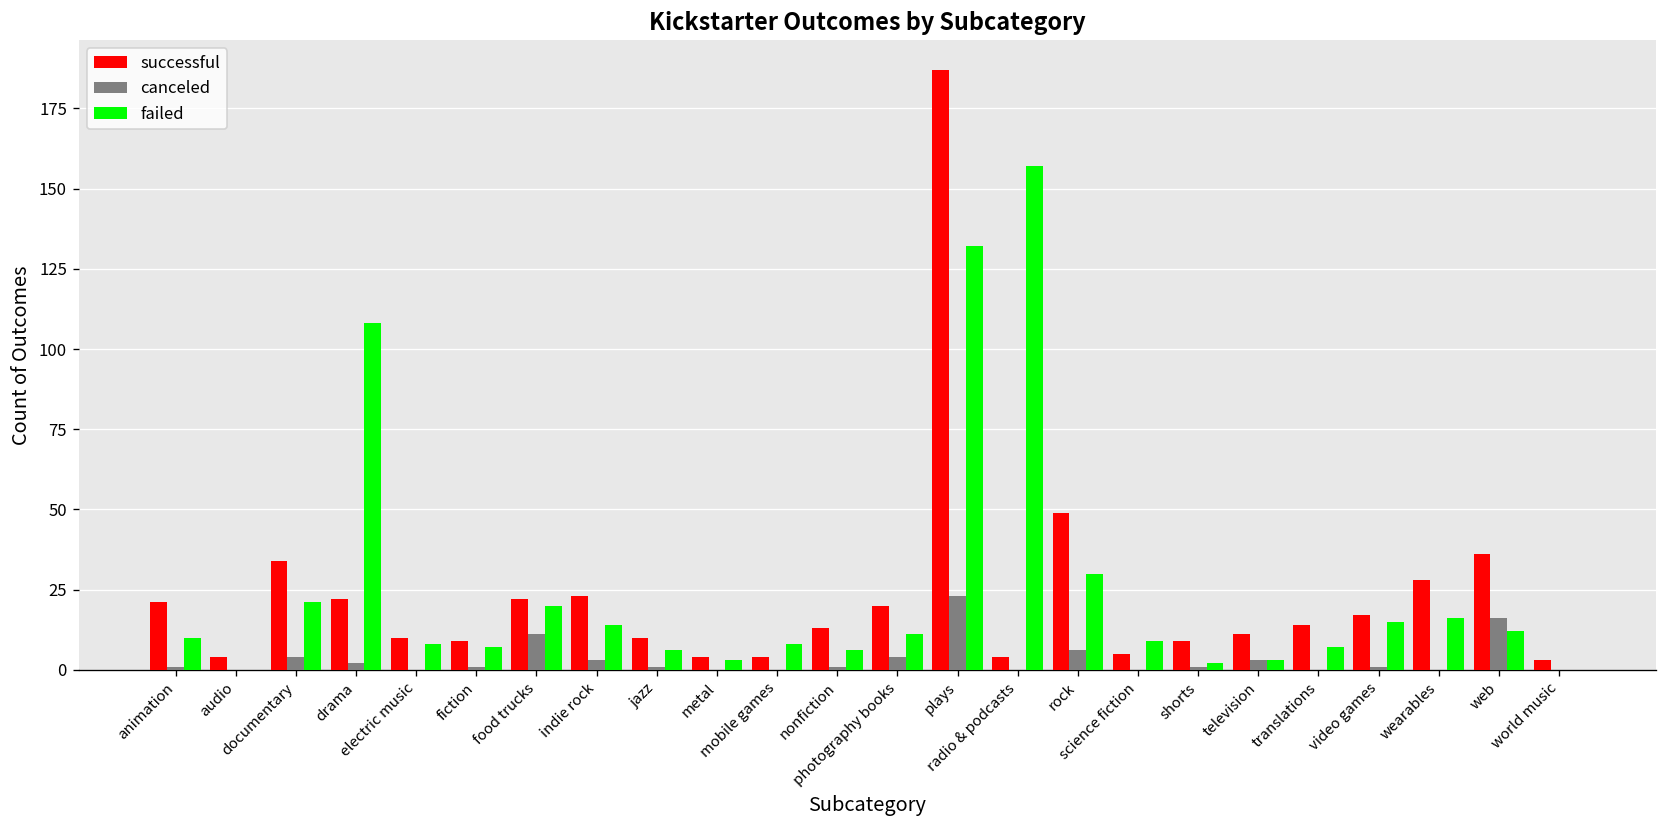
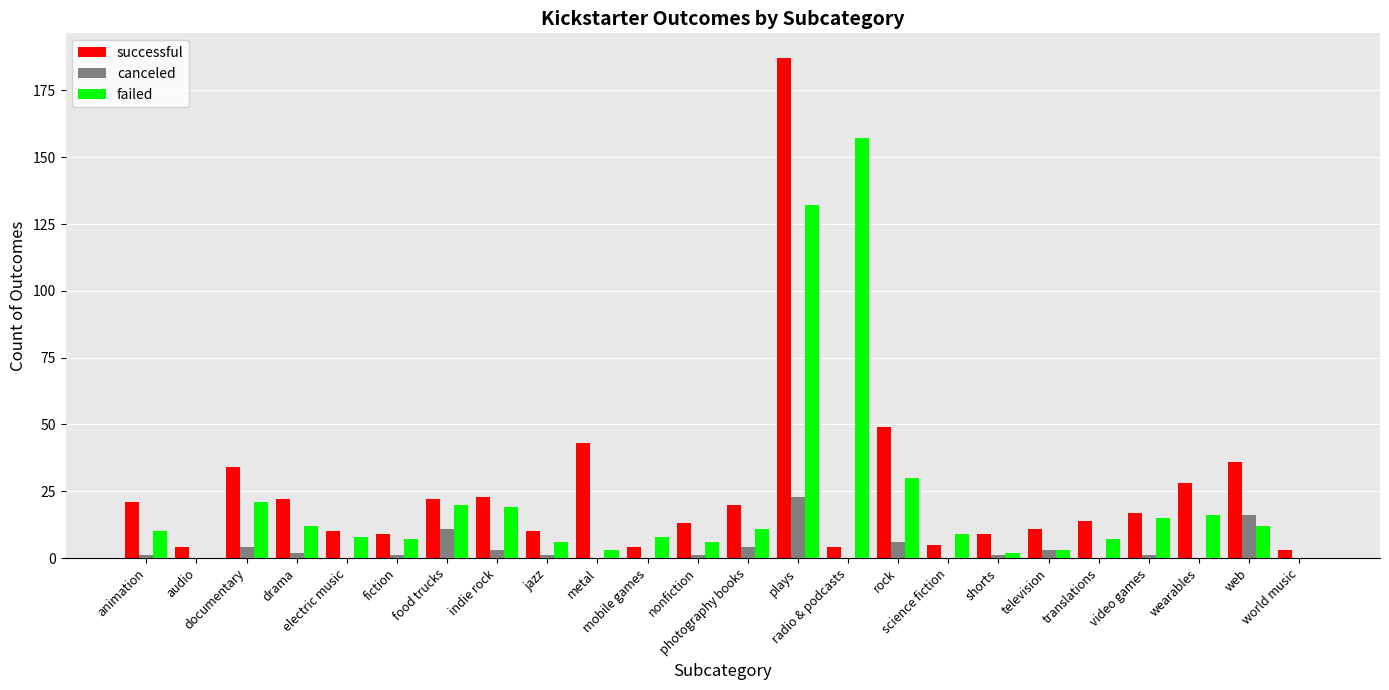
failed, drama: 108 -> 12
failed, indie rock: 14 -> 19
successful, metal: 4 -> 43
